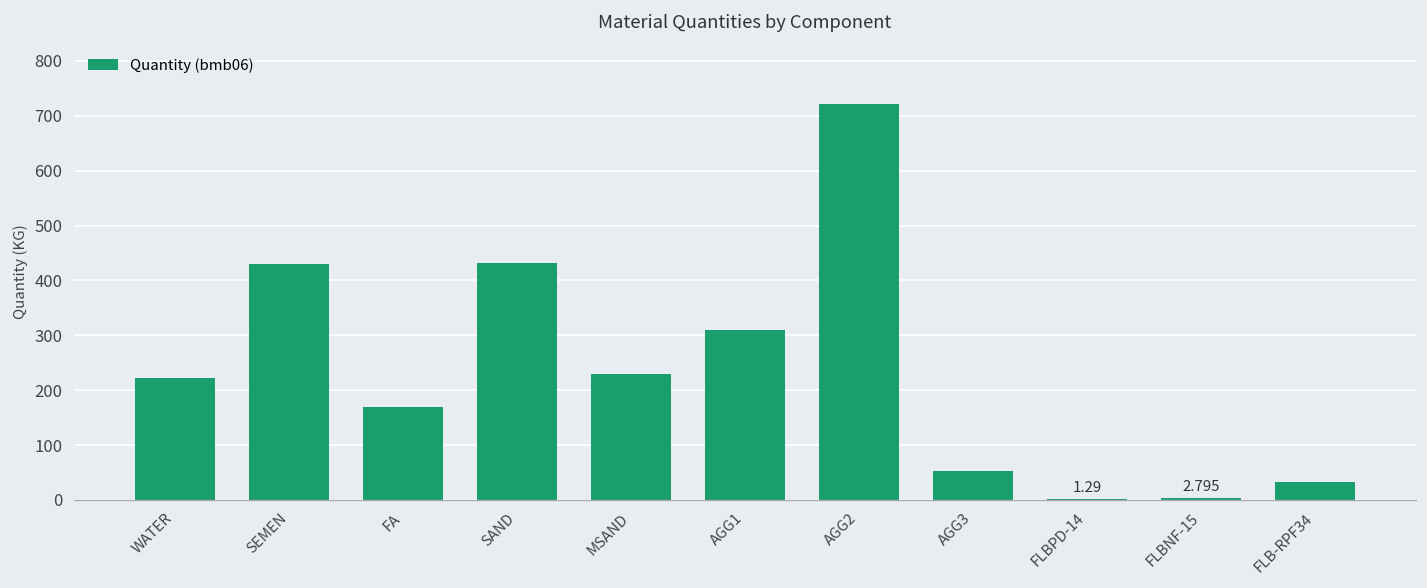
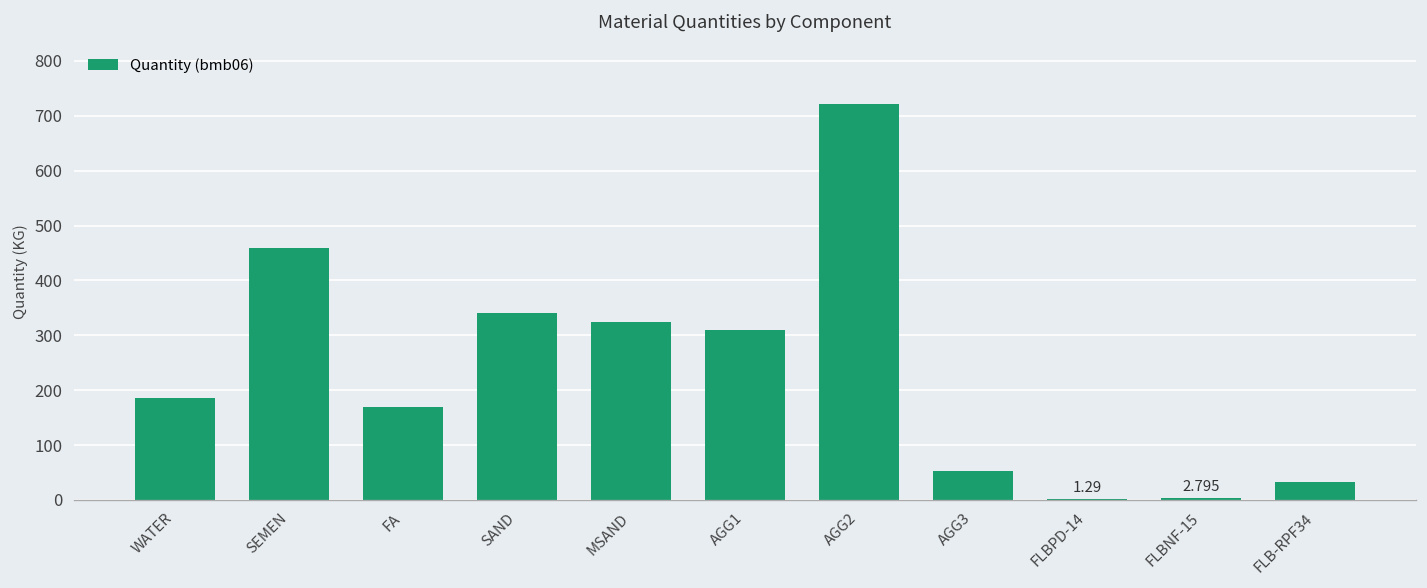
WATER: 220 -> 190
SEMEN: 430 -> 460
SAND: 430 -> 340
MSAND: 230 -> 330
